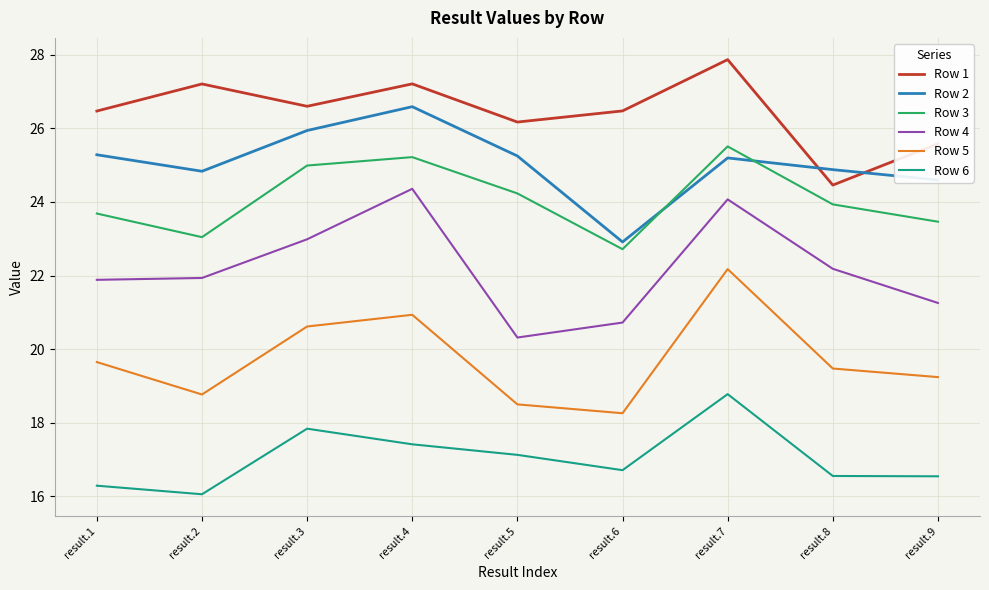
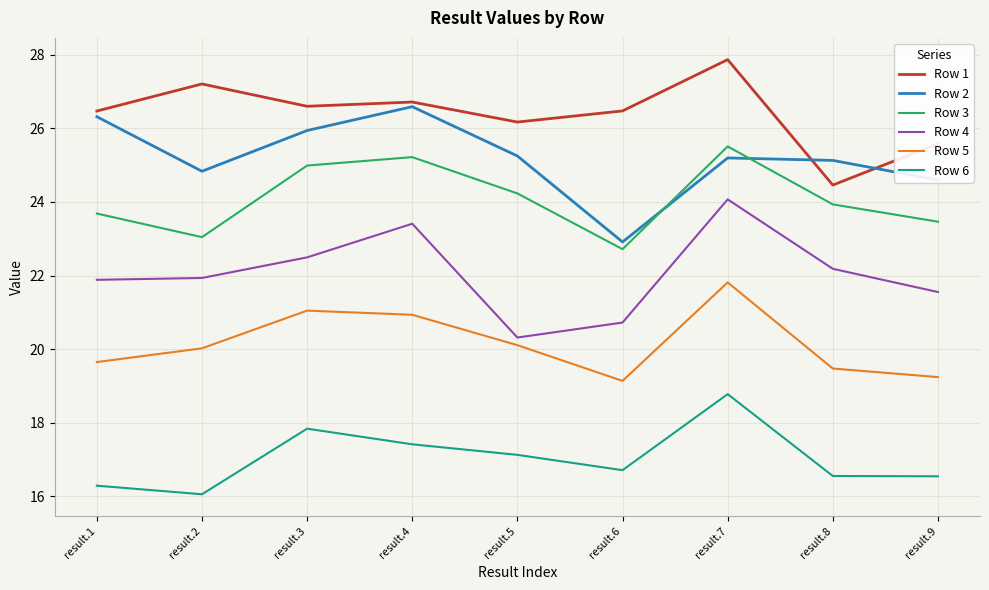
Row 2, result.1: 25.3 -> 26.3
Row 5, result.2: 18.8 -> 20.0
Row 4, result.3: 23.0 -> 22.5
Row 5, result.3: 20.6 -> 21.0
Row 1, result.4: 27.2 -> 26.7
Row 4, result.4: 24.4 -> 23.4
Row 5, result.5: 18.5 -> 20.1
Row 5, result.6: 18.3 -> 19.1
Row 5, result.7: 22.2 -> 21.8
Row 2, result.8: 24.9 -> 25.1
Row 4, result.9: 21.3 -> 21.6
